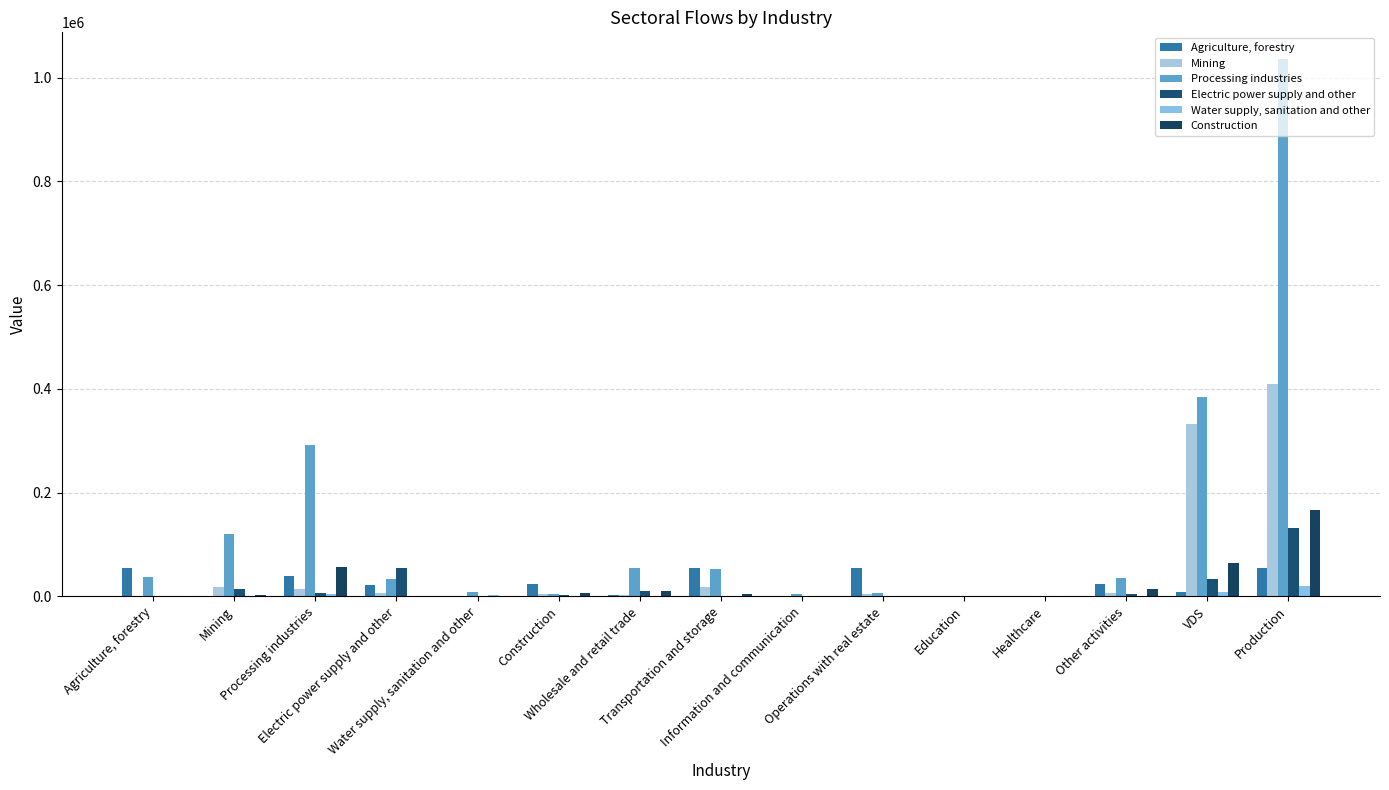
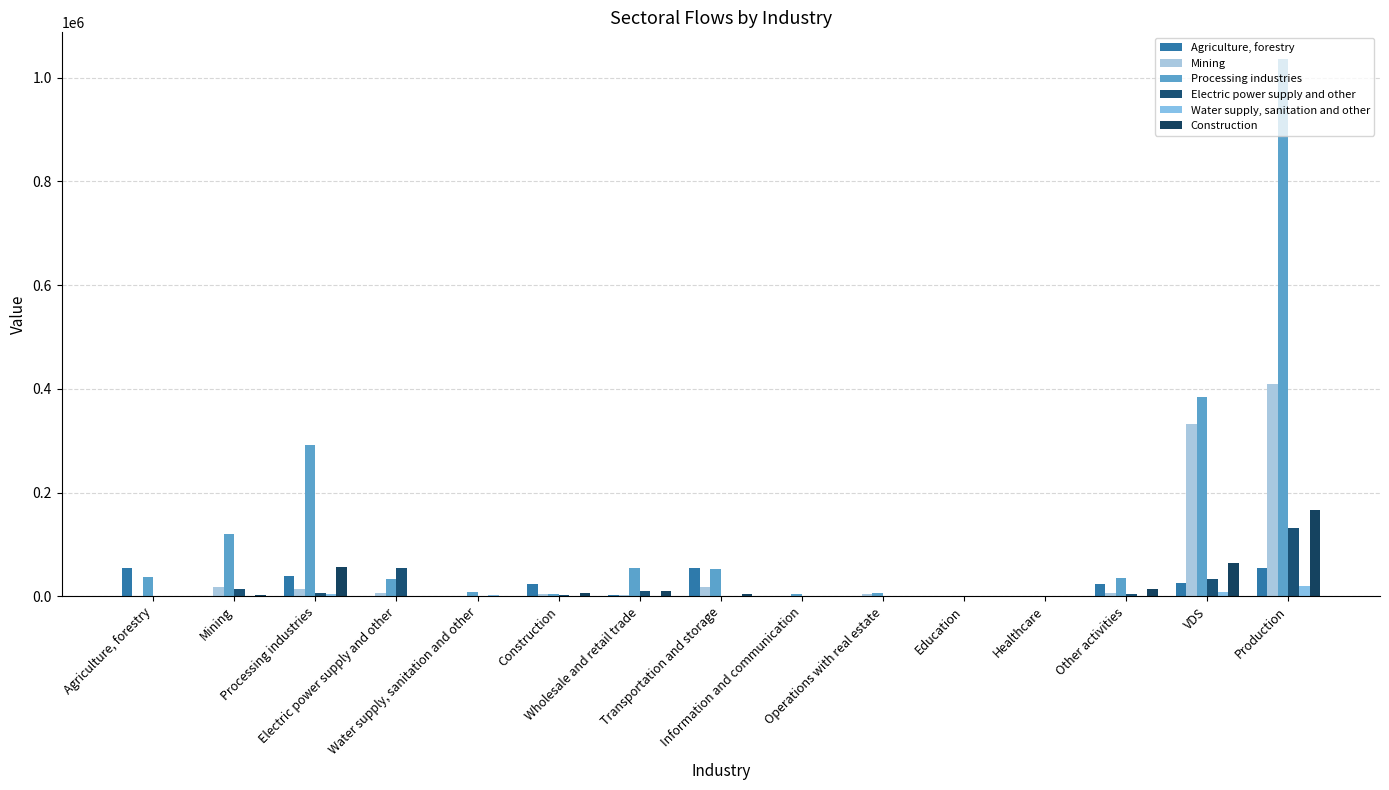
Agriculture, forestry, Electric power supply and other: 20000 -> 0
Agriculture, forestry, Operations with real estate: 50000 -> 0
Agriculture, forestry, VDS: 10000 -> 30000
